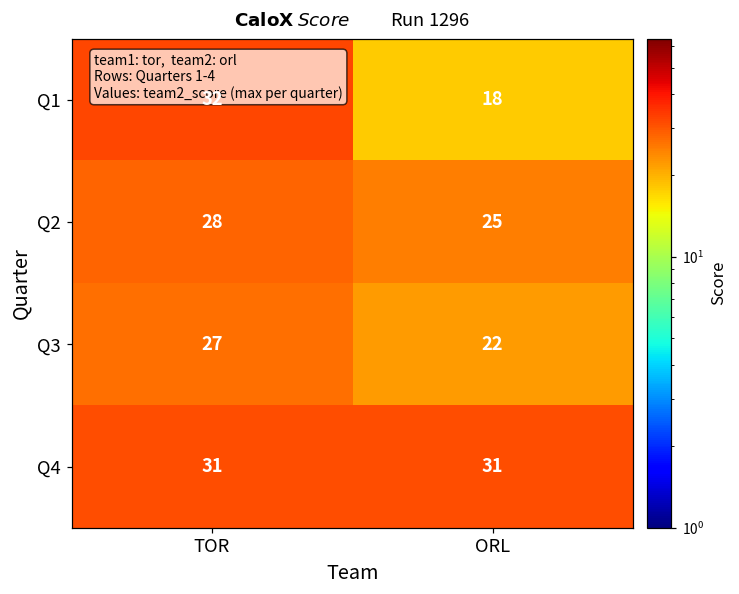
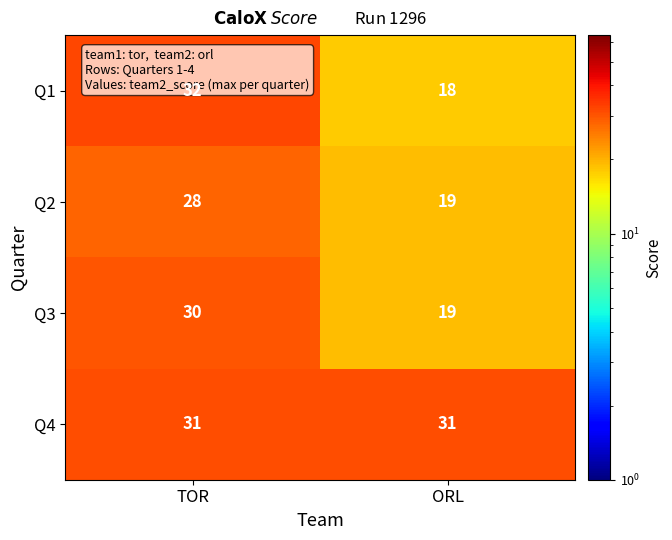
Q2, ORL: 25 -> 19
Q3, TOR: 27 -> 30
Q3, ORL: 22 -> 19
